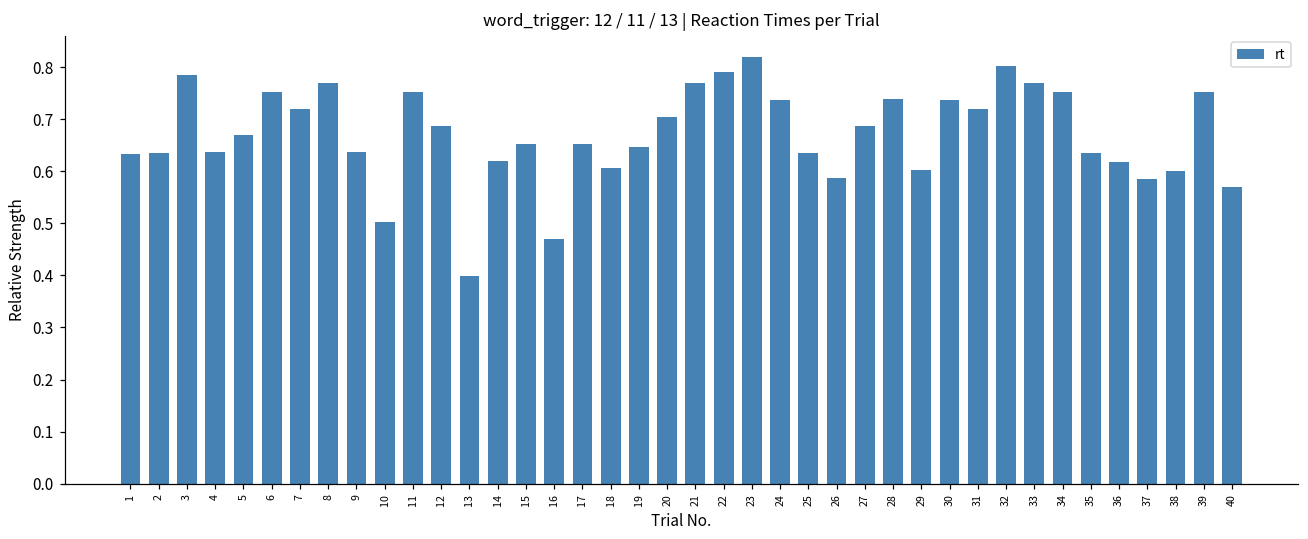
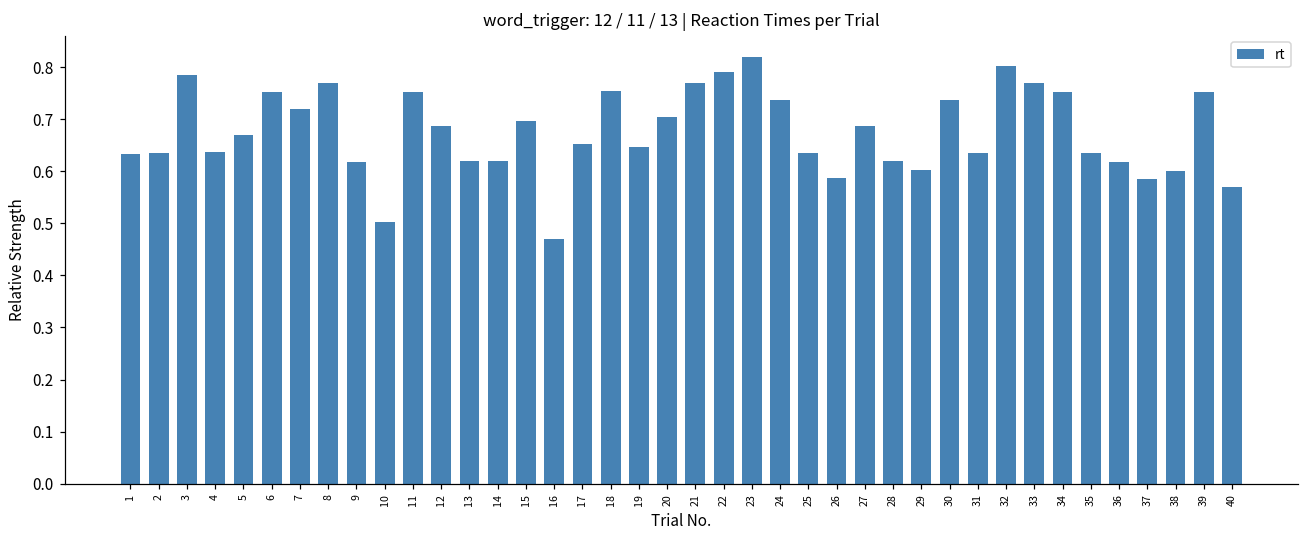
9: 0.64 -> 0.62
13: 0.40 -> 0.62
15: 0.65 -> 0.70
18: 0.61 -> 0.75
28: 0.74 -> 0.62
31: 0.72 -> 0.64
